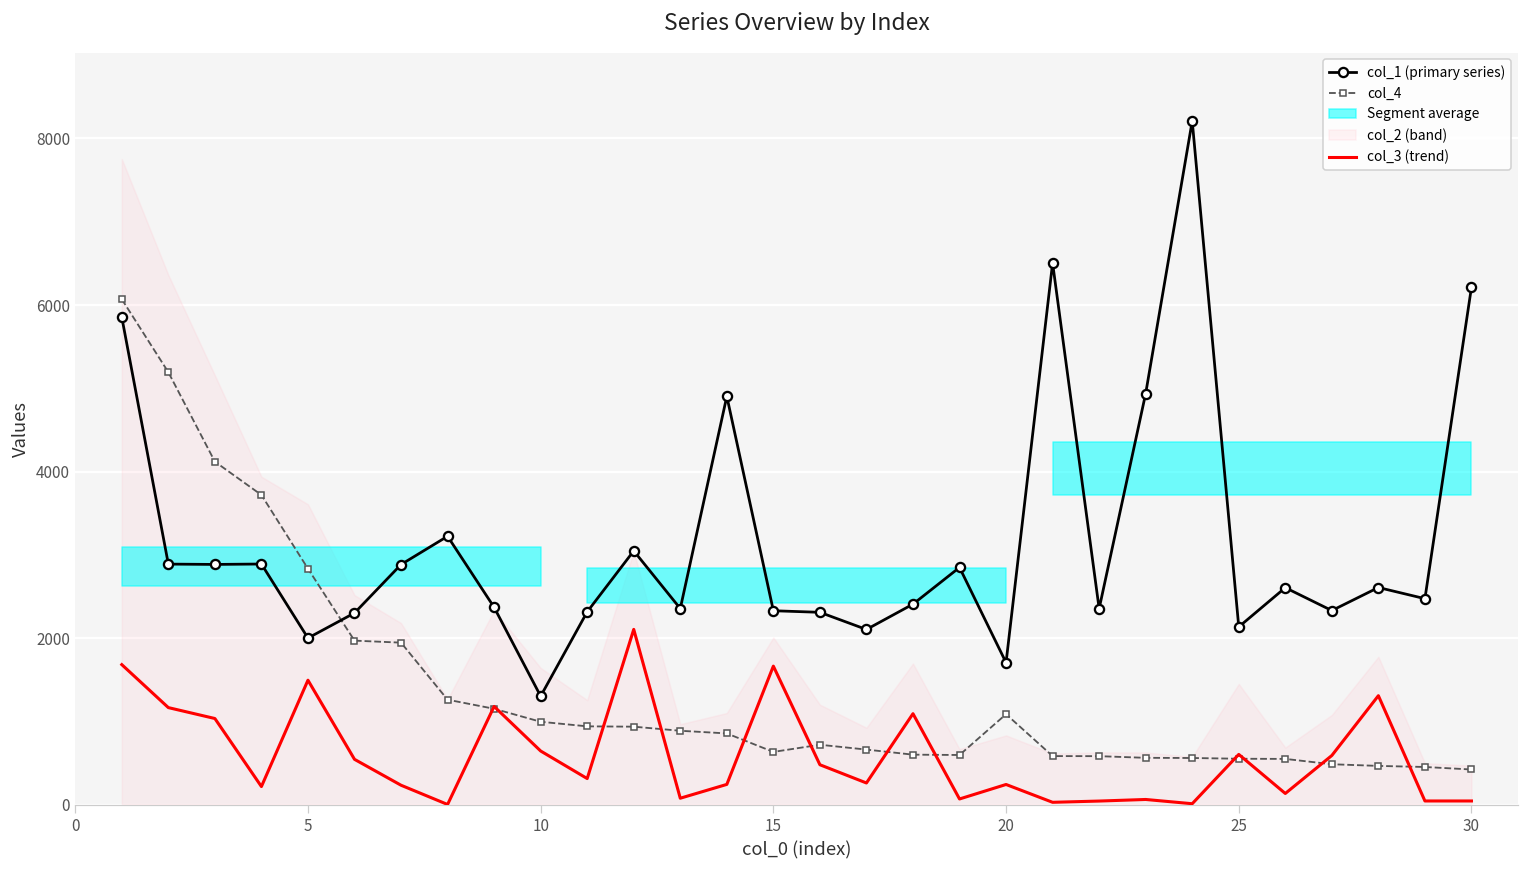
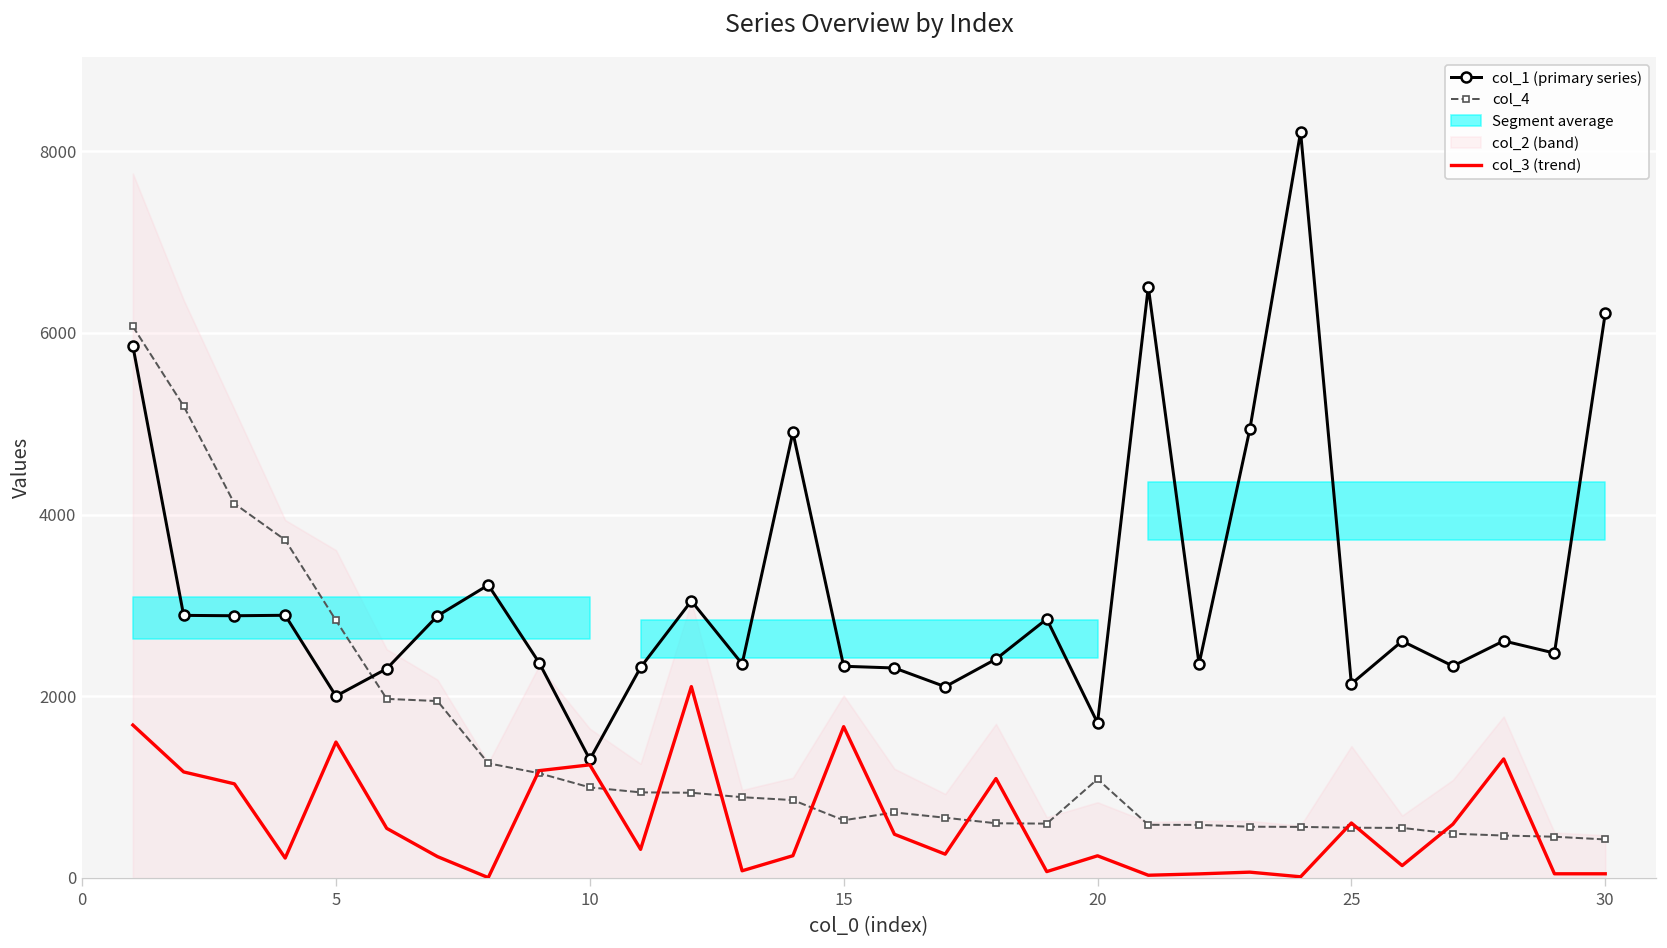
col_3 (trend), 10: 600 -> 1200
